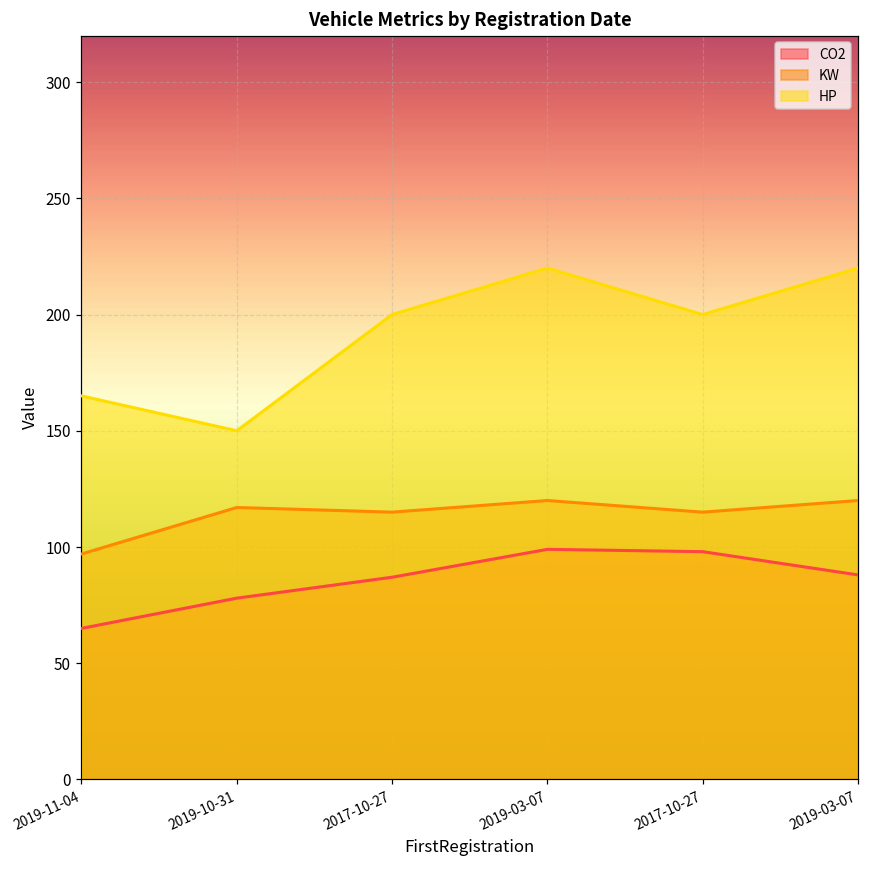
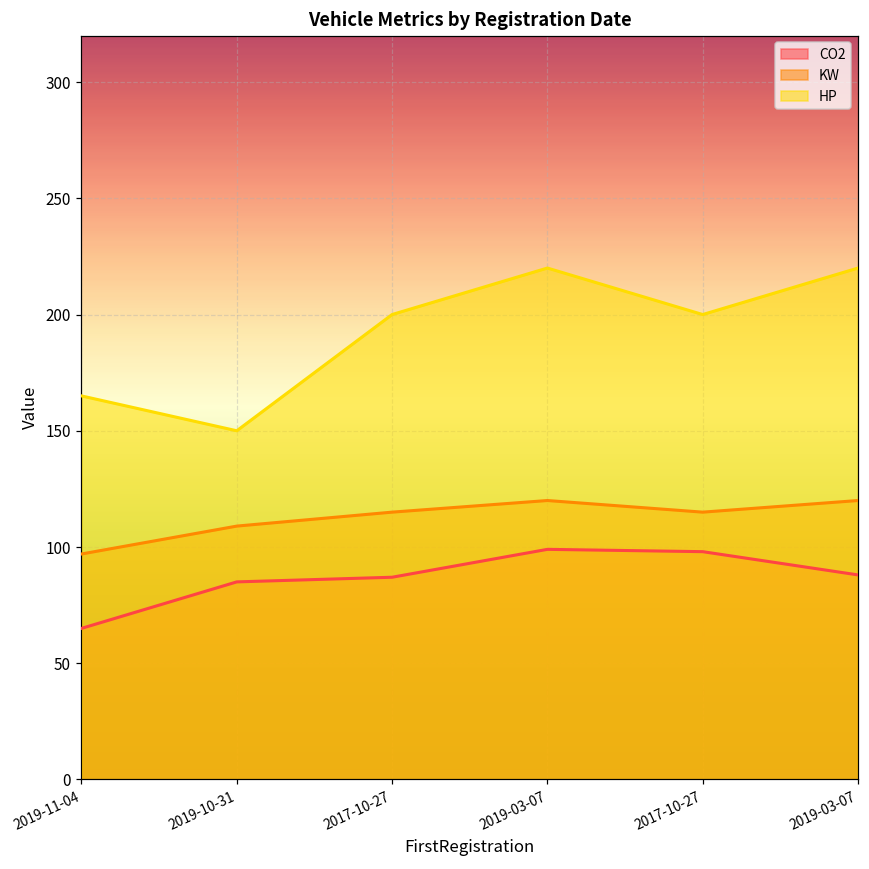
CO2, 2019-10-31: 78 -> 85
KW, 2019-10-31: 117 -> 109
